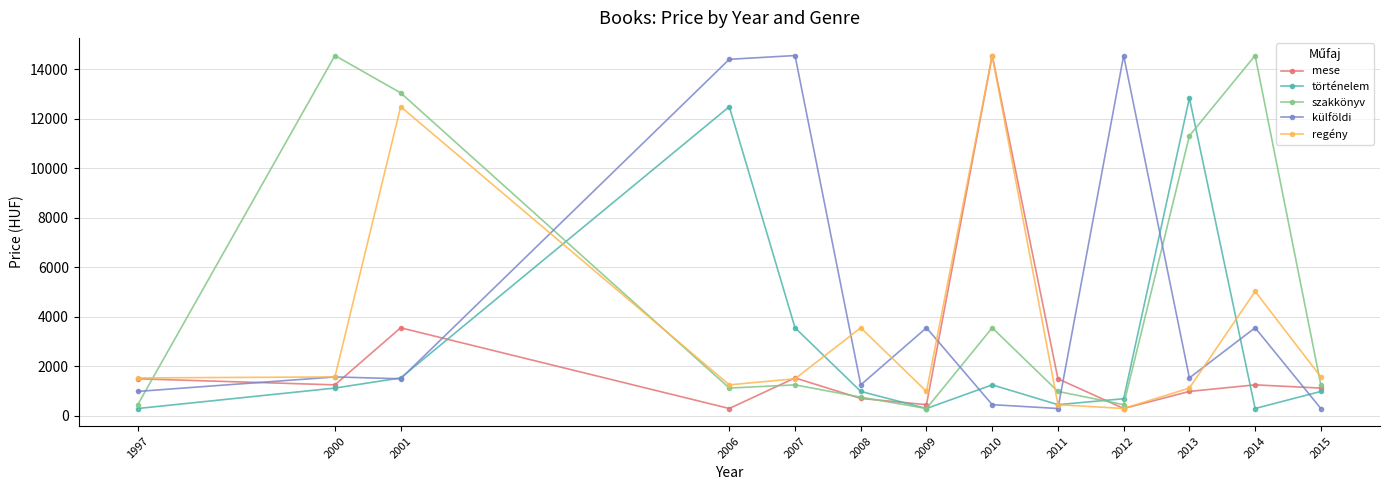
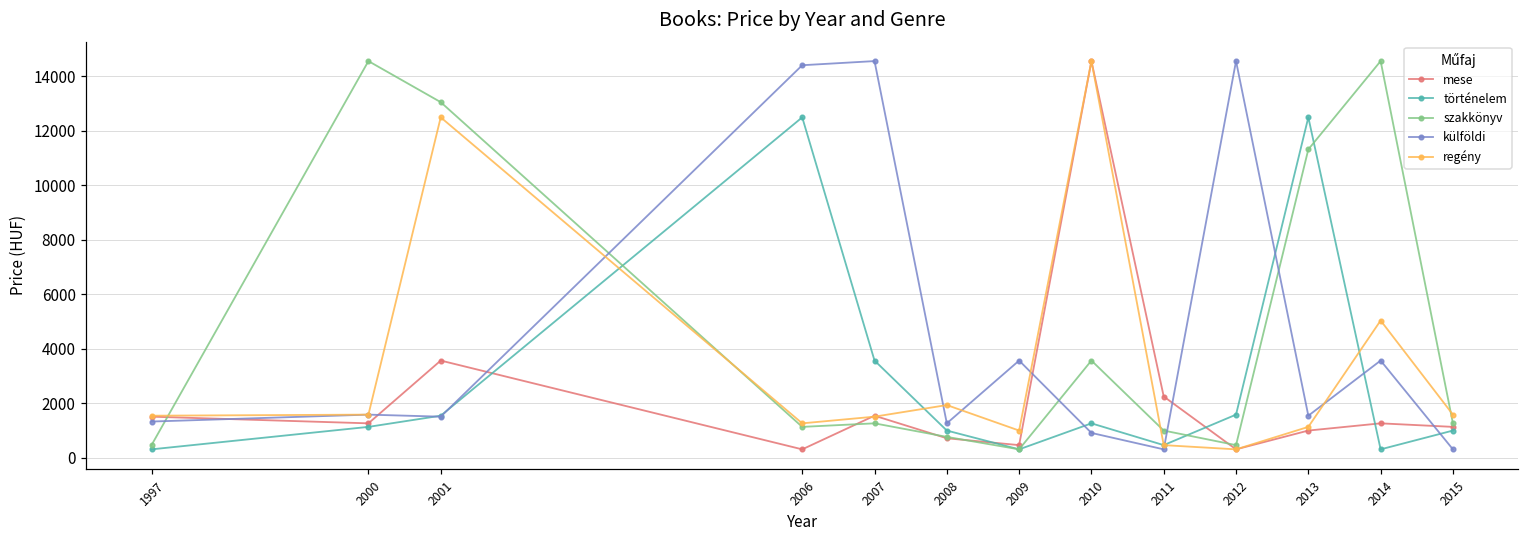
külföldi, 1997: 1000 -> 1300
regény, 2008: 3600 -> 1900
külföldi, 2010: 500 -> 900
mese, 2011: 1500 -> 2200
történelem, 2012: 700 -> 1600
történelem, 2013: 12800 -> 12500
